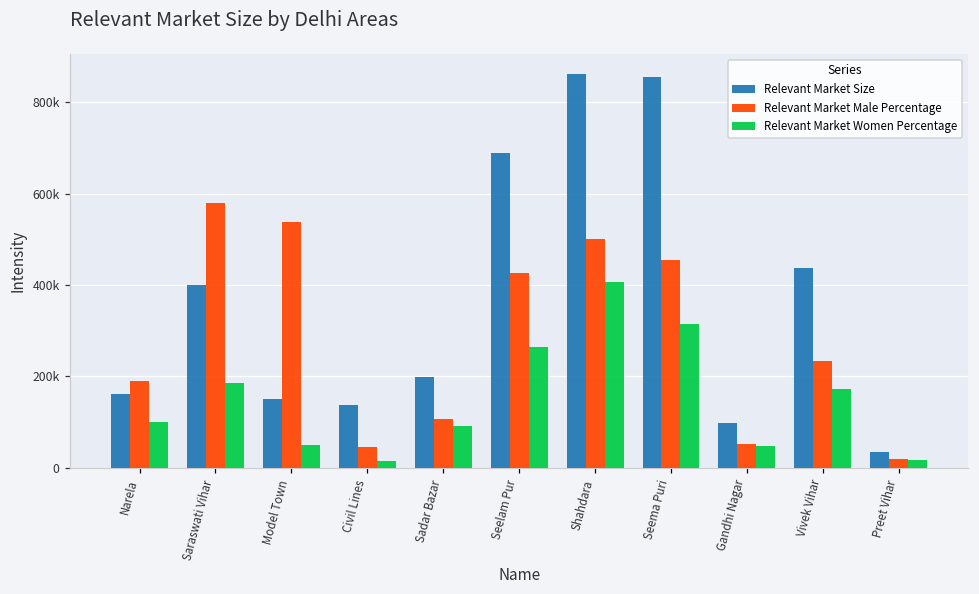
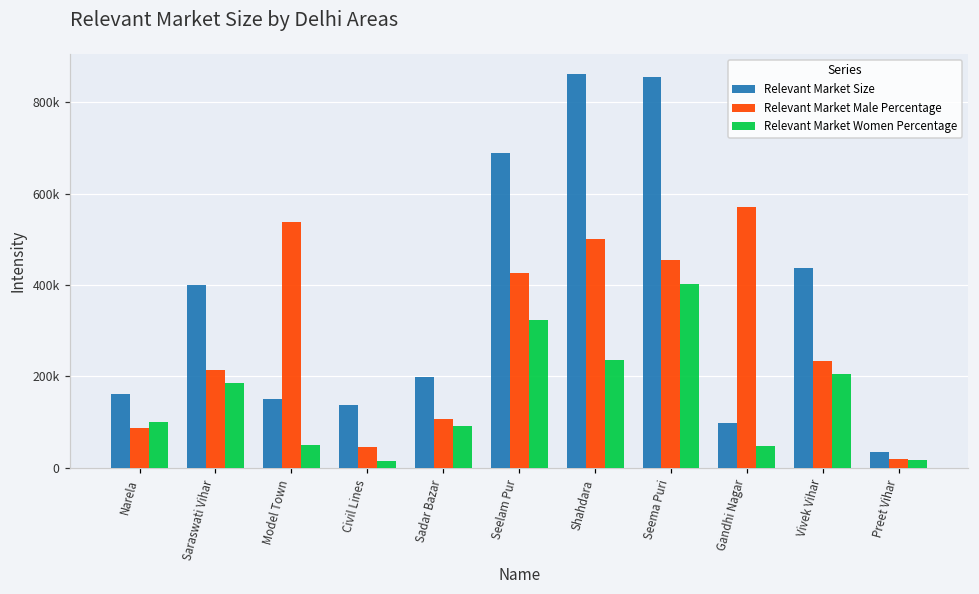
Relevant Market Male Percentage, Narela: 190000 -> 90000
Relevant Market Male Percentage, Saraswati Vihar: 580000 -> 210000
Relevant Market Women Percentage, Seelam Pur: 270000 -> 320000
Relevant Market Women Percentage, Shahdara: 410000 -> 240000
Relevant Market Women Percentage, Seema Puri: 310000 -> 400000
Relevant Market Male Percentage, Gandhi Nagar: 50000 -> 570000
Relevant Market Women Percentage, Vivek Vihar: 170000 -> 210000
